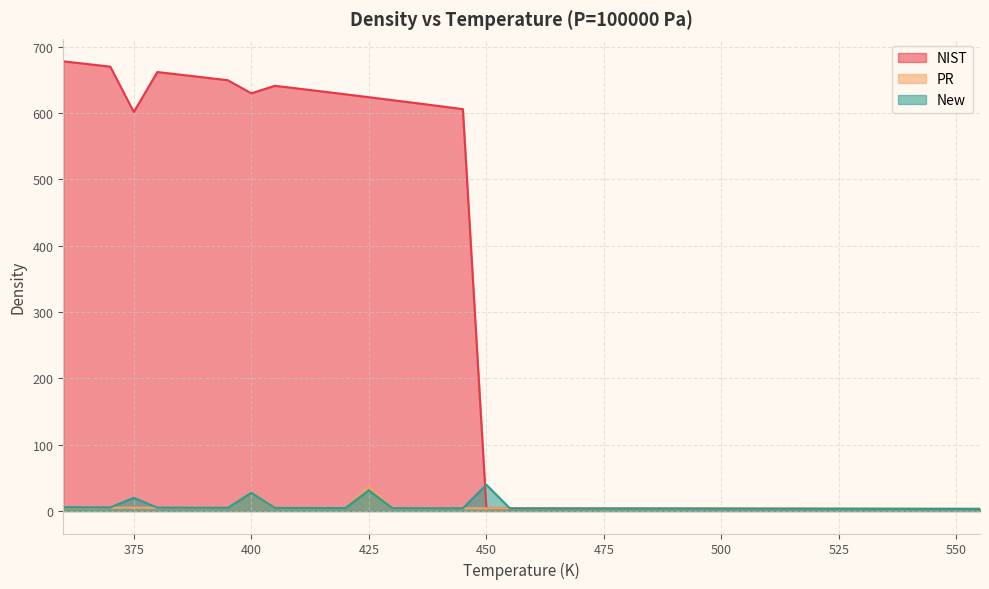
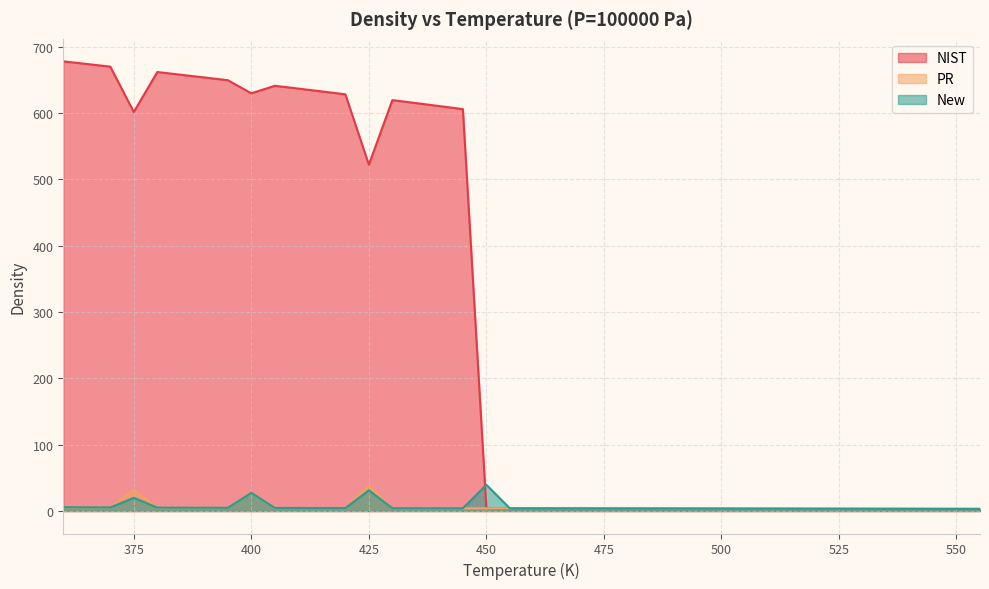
PR, 375: 10 -> 30
NIST, 425: 620 -> 520
